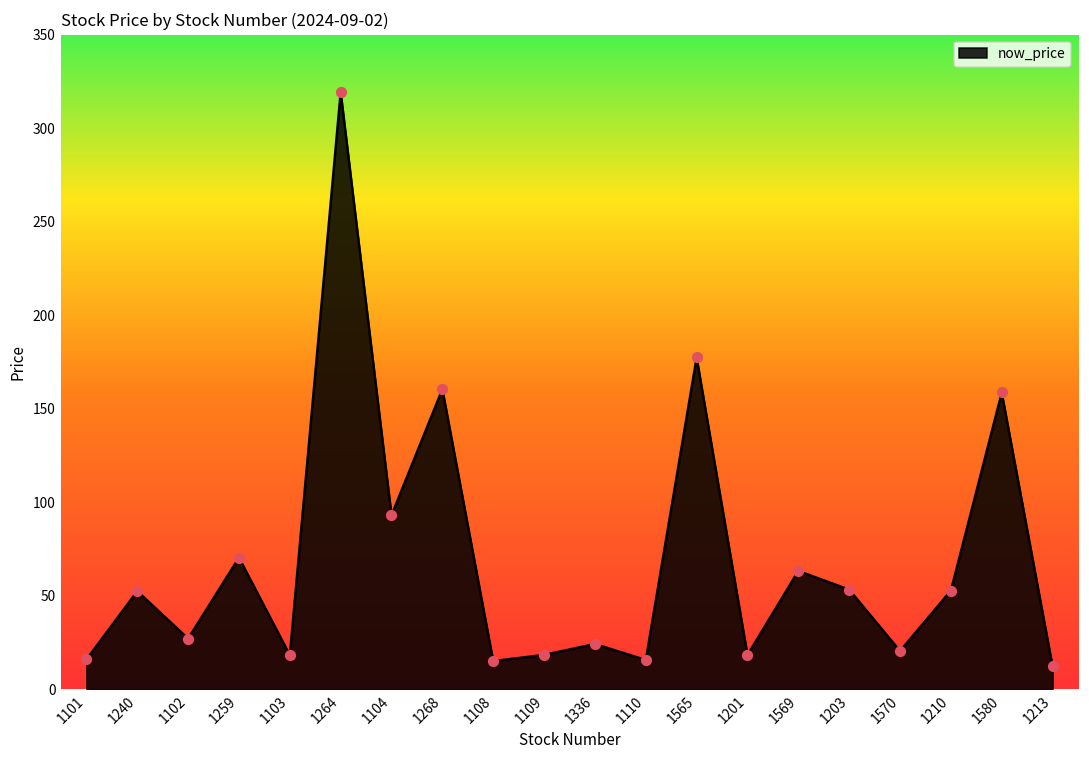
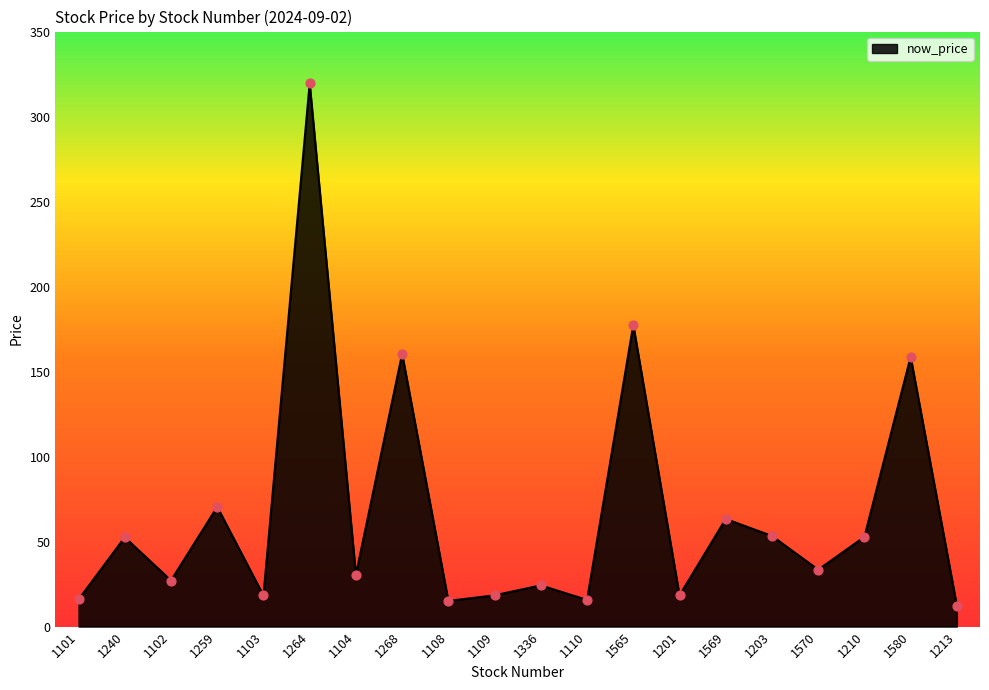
1104: 93 -> 31
1570: 21 -> 33
